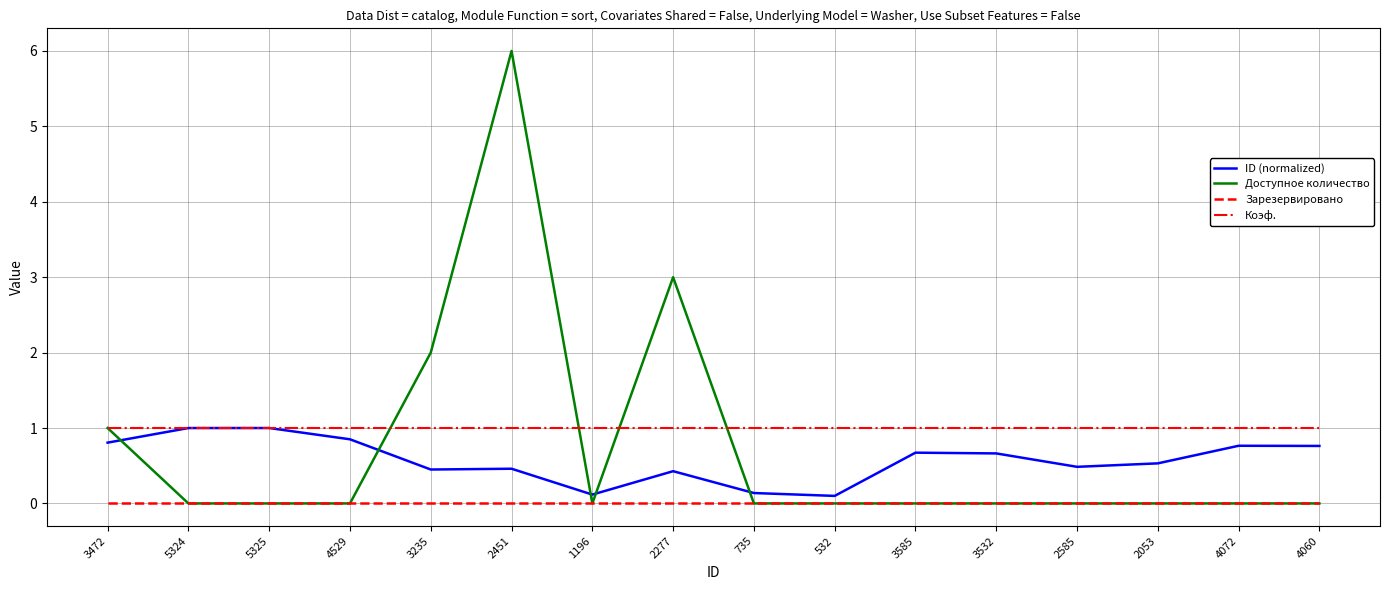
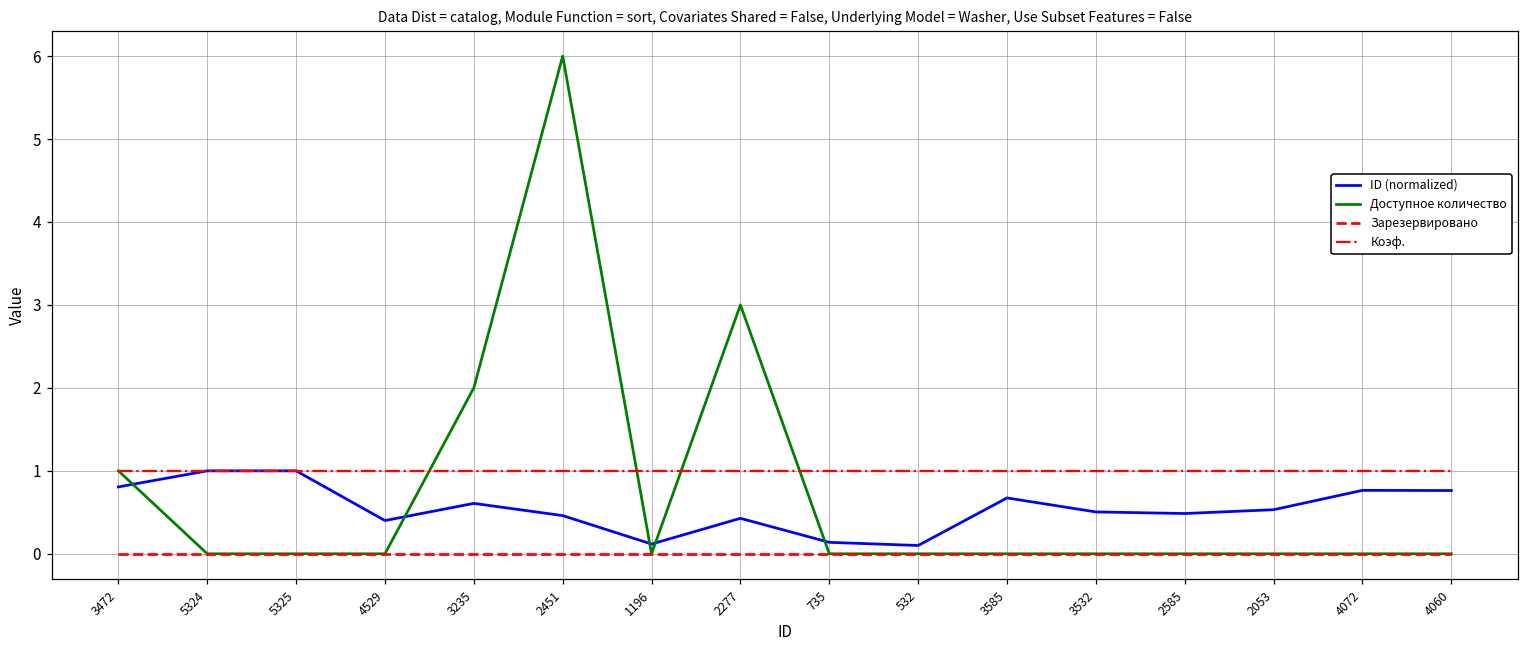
ID (normalized), 4529: 0.9 -> 0.4
ID (normalized), 3235: 0.4 -> 0.6
ID (normalized), 3532: 0.7 -> 0.5
